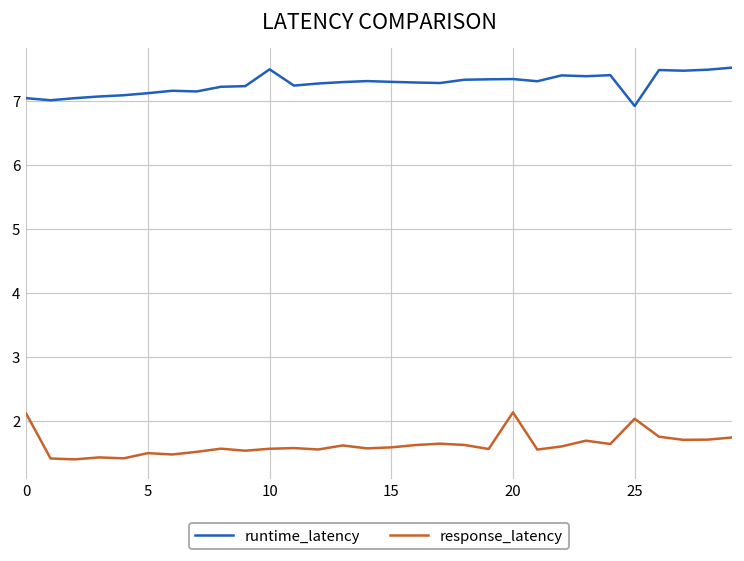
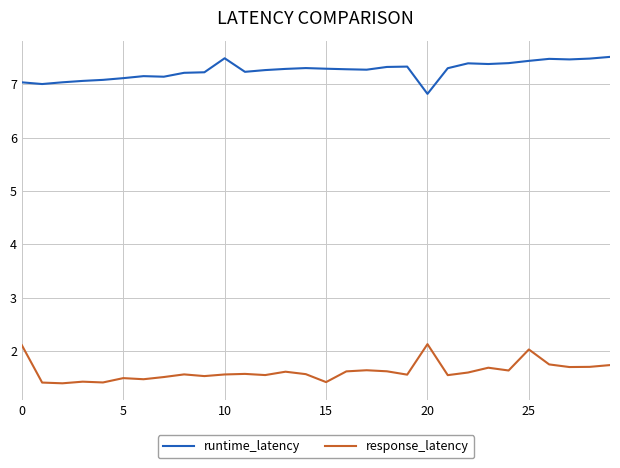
response_latency, 15: 1.6 -> 1.4
runtime_latency, 20: 7.3 -> 6.8
runtime_latency, 25: 6.9 -> 7.4
